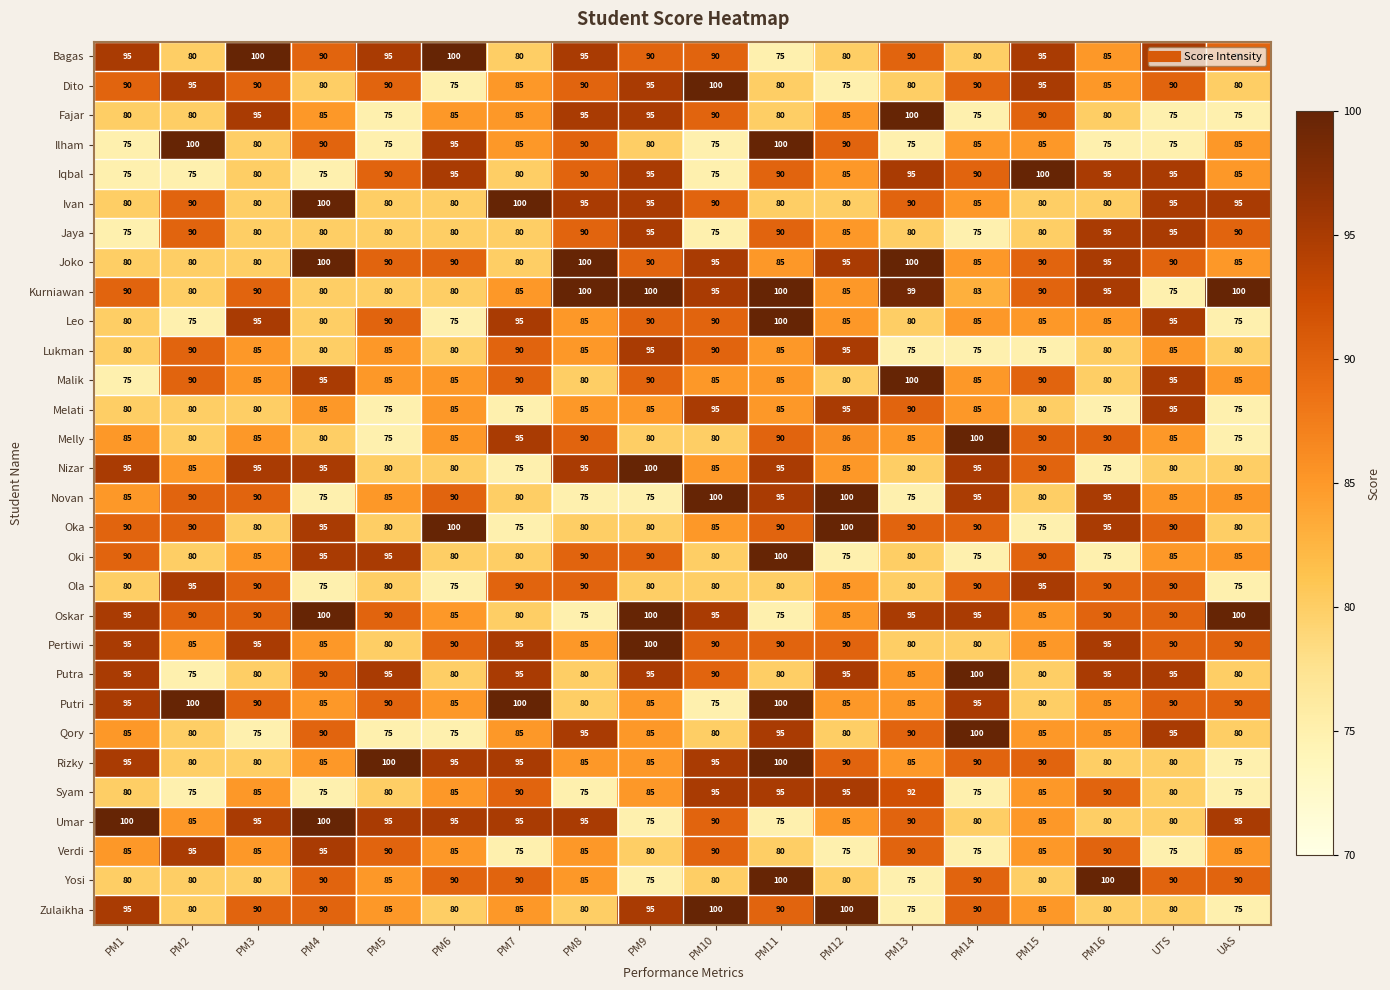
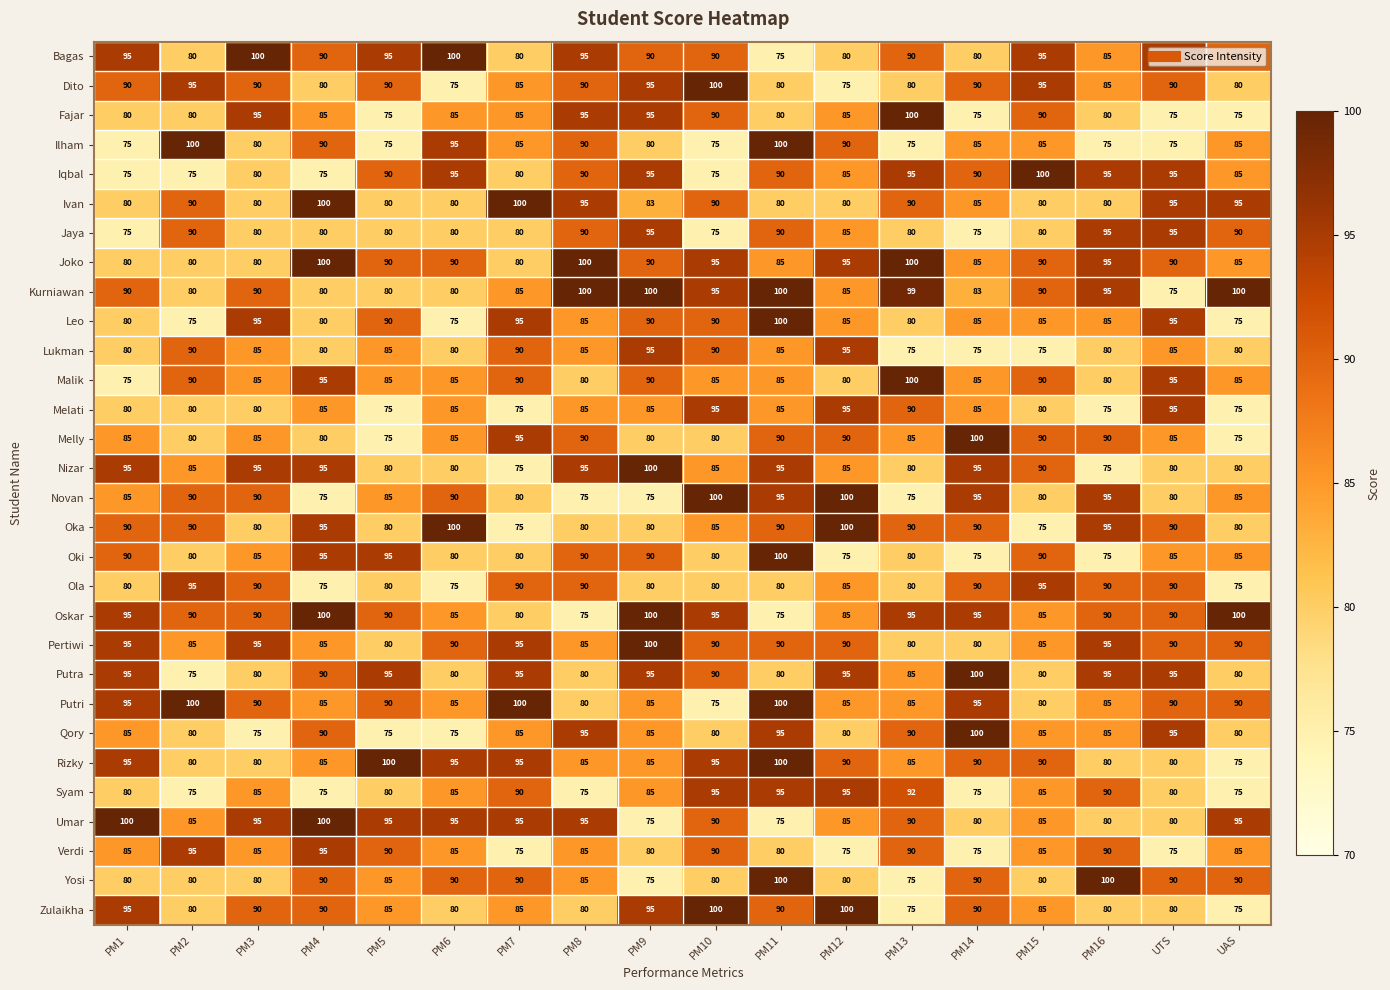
Ivan, PM9: 95 -> 83
Melly, PM12: 86 -> 90
Novan, UTS: 85 -> 80
